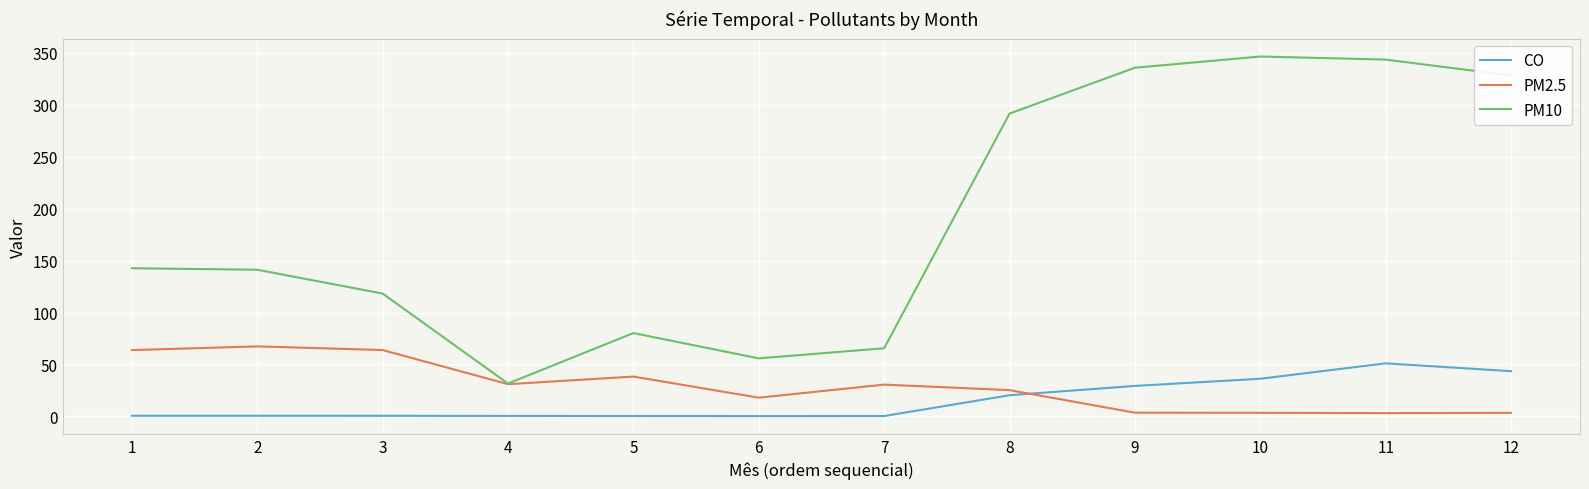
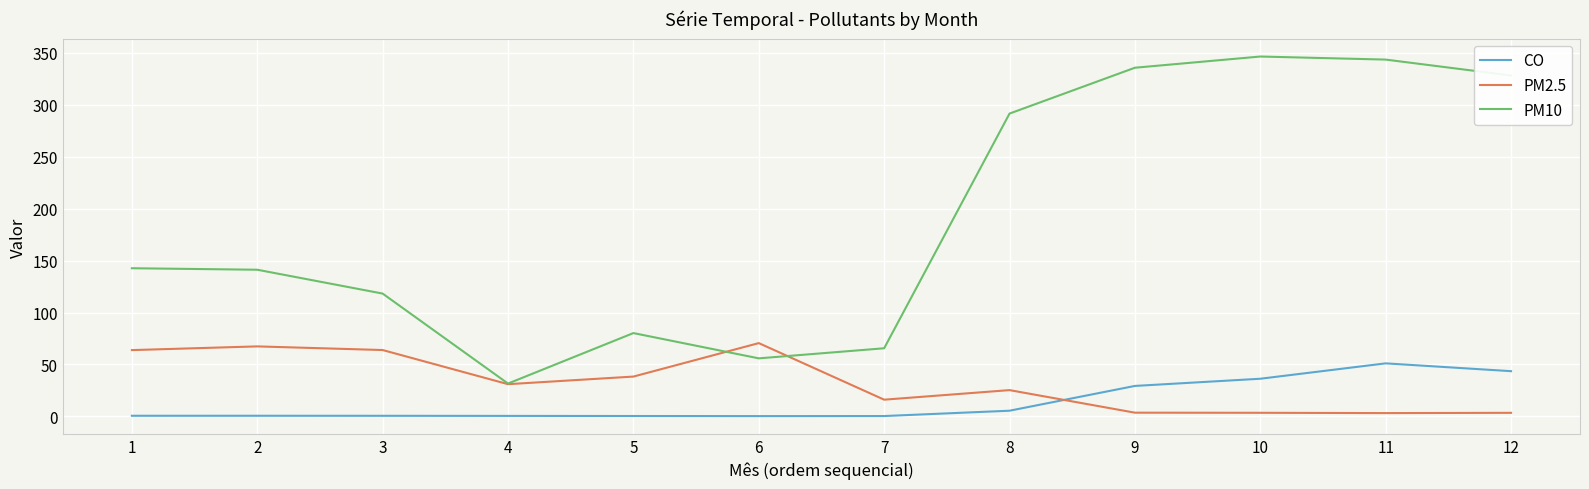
PM2.5, 6: 18 -> 71
PM2.5, 7: 31 -> 16
CO, 8: 20 -> 5
